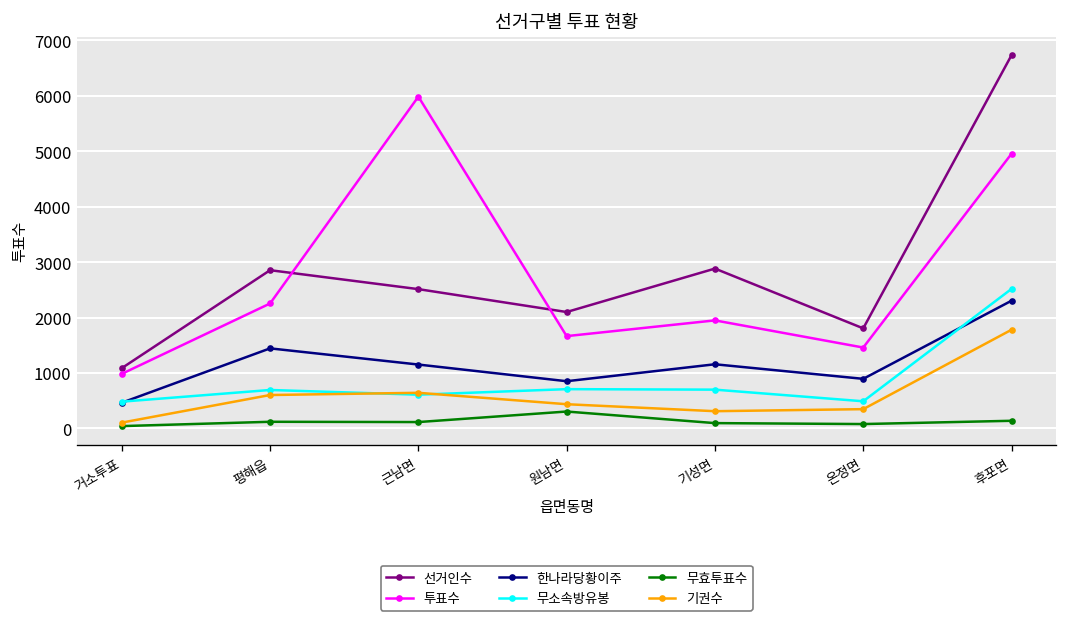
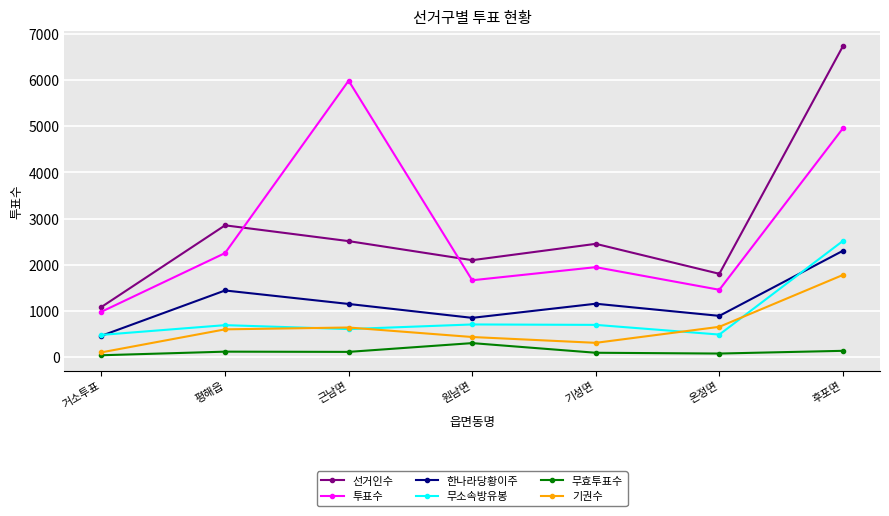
선거인수, 기성면: 2900 -> 2500
기권수, 온정면: 300 -> 700
